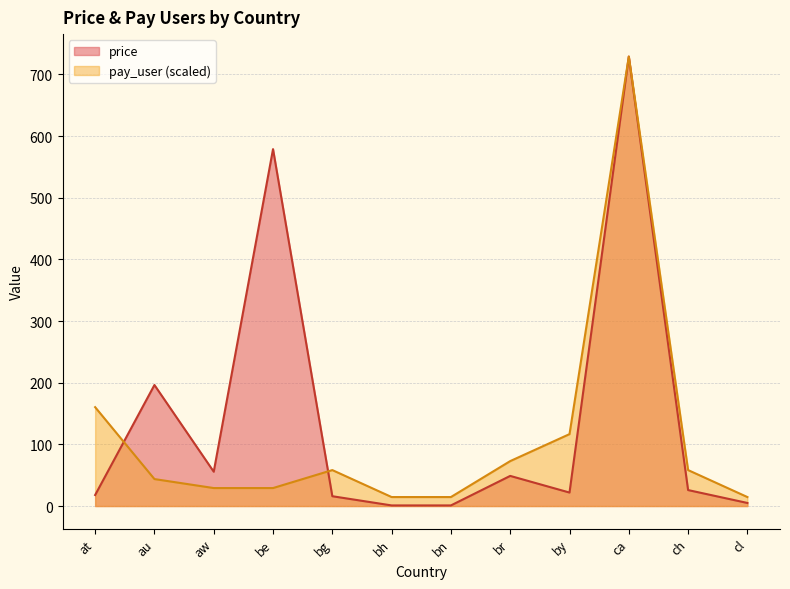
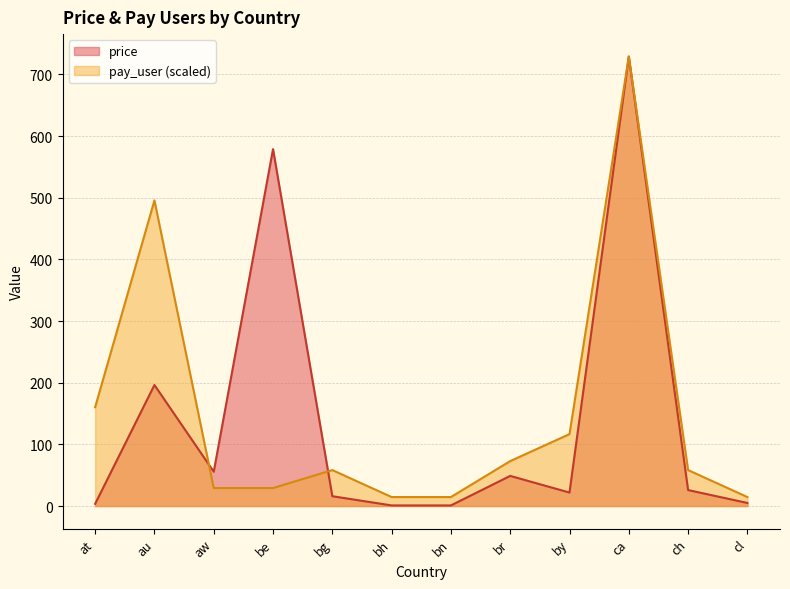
price, at: 20 -> 0
pay_user (scaled), au: 40 -> 500
